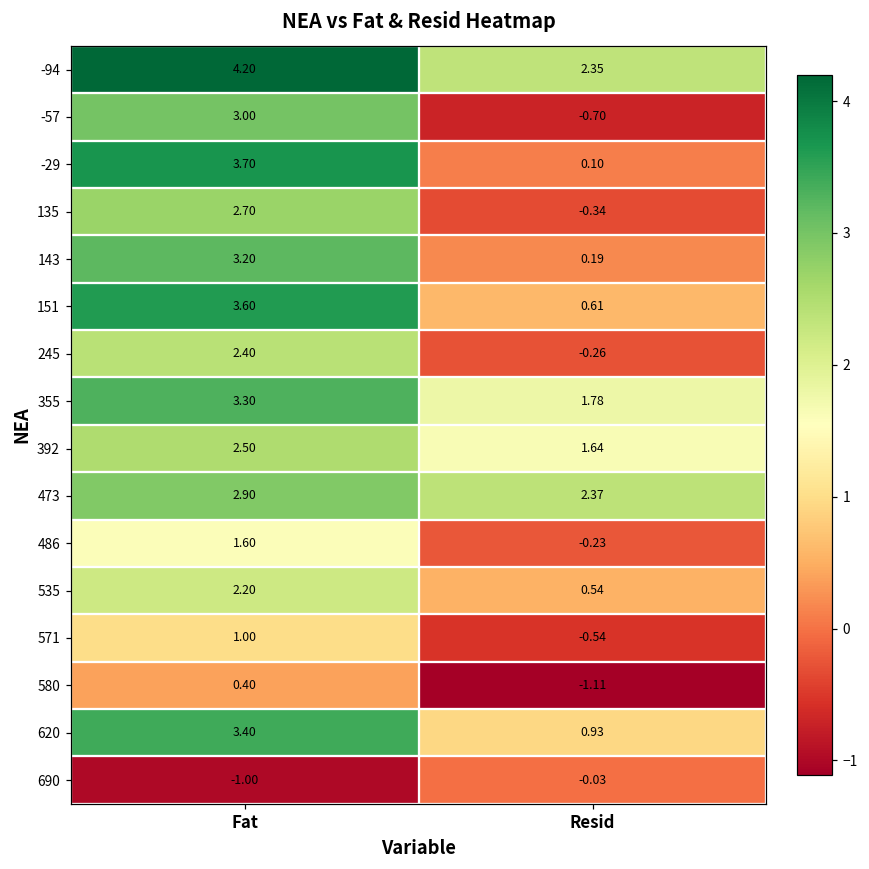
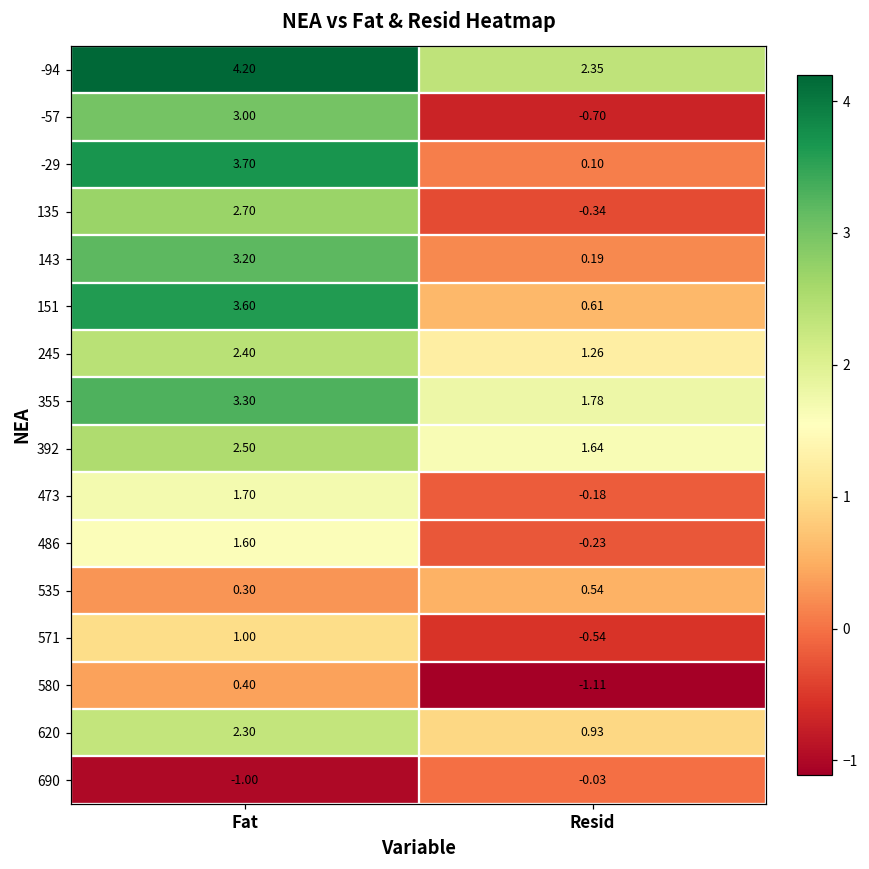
245, Resid: -0.26 -> 1.26
473, Fat: 2.90 -> 1.70
473, Resid: 2.37 -> -0.18
535, Fat: 2.20 -> 0.30
620, Fat: 3.40 -> 2.30
